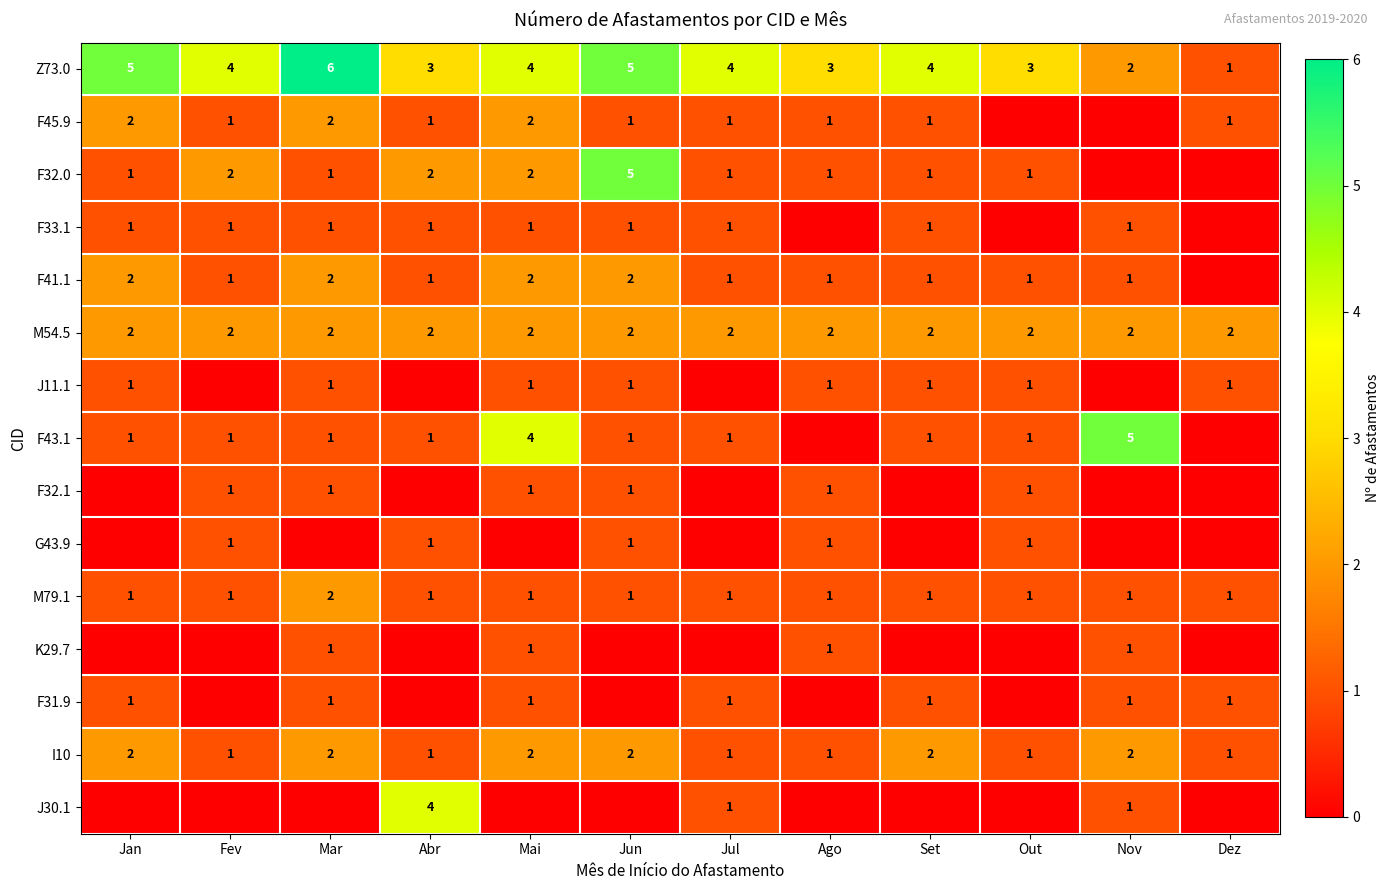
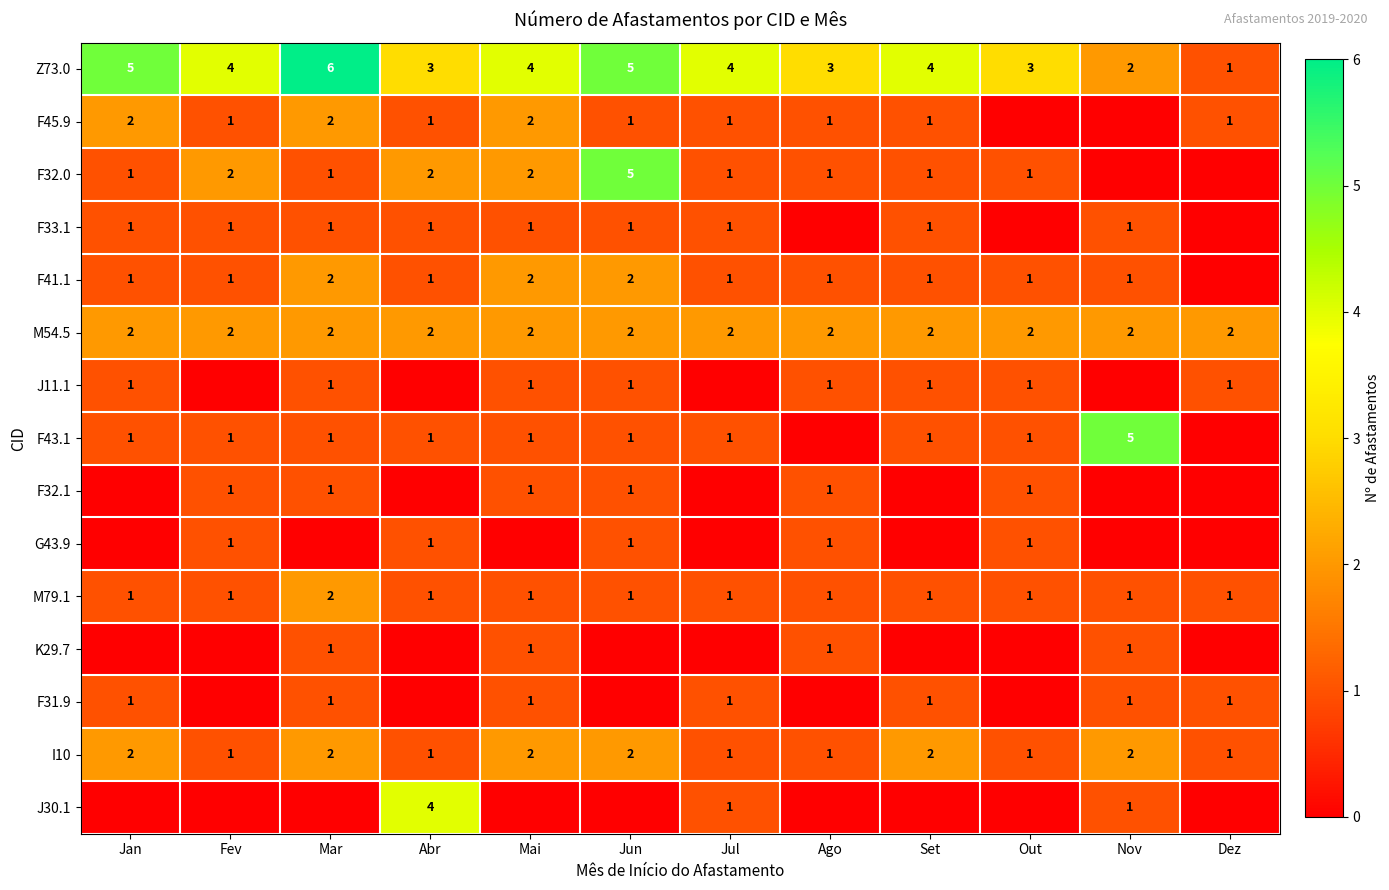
F41.1, Jan: 2 -> 1
F43.1, Mai: 4 -> 1
